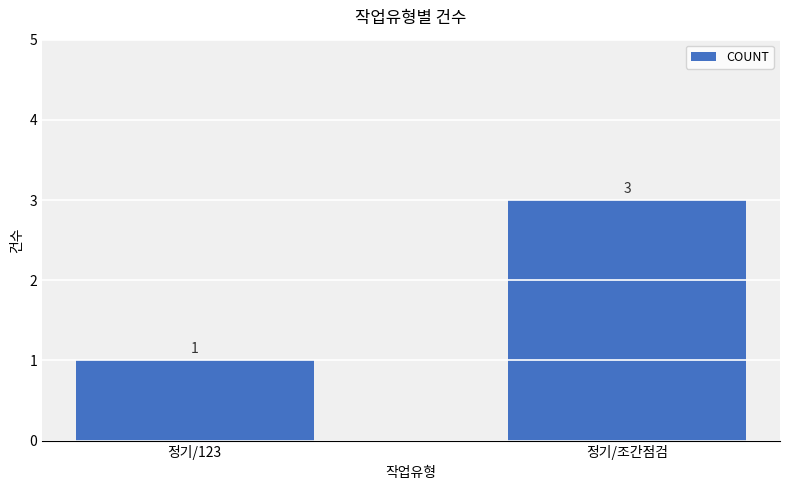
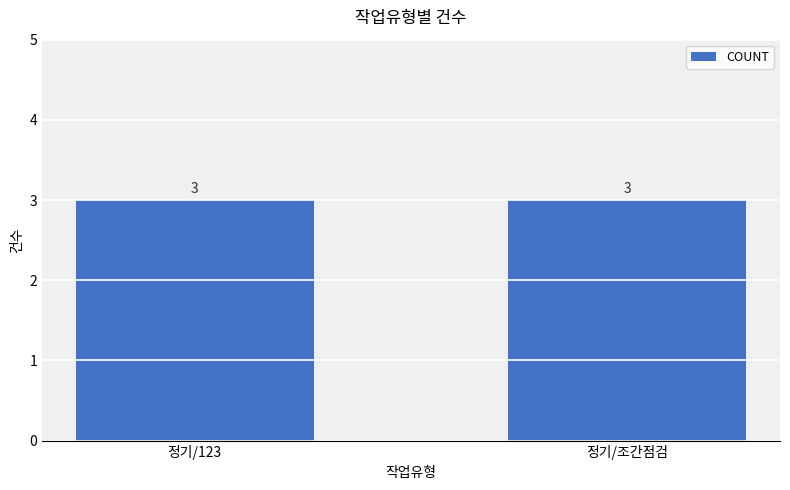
정기/123: 1 -> 3
